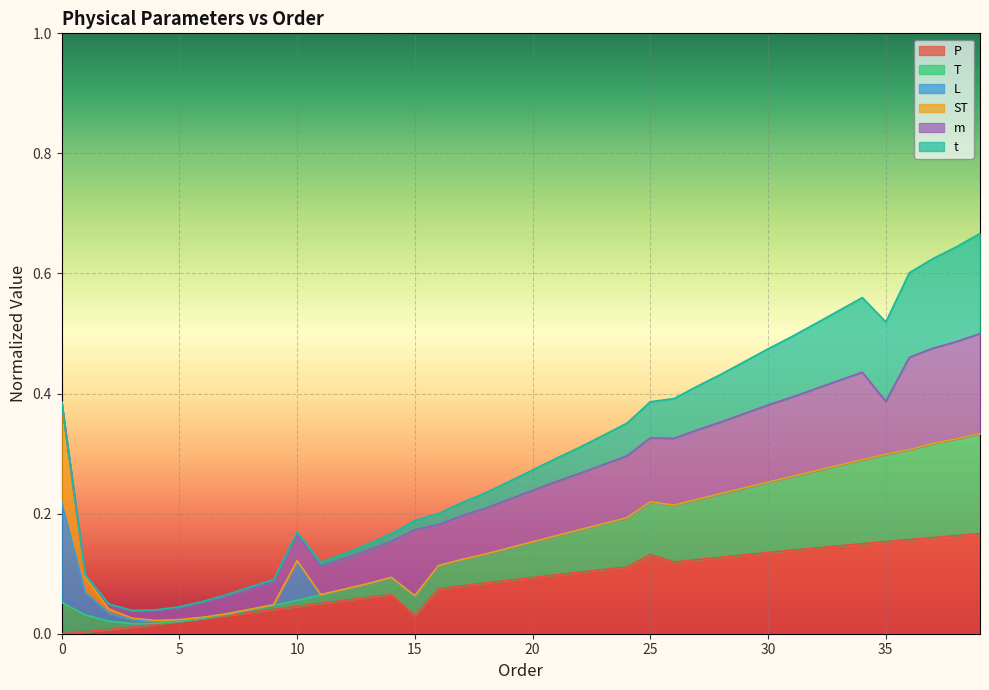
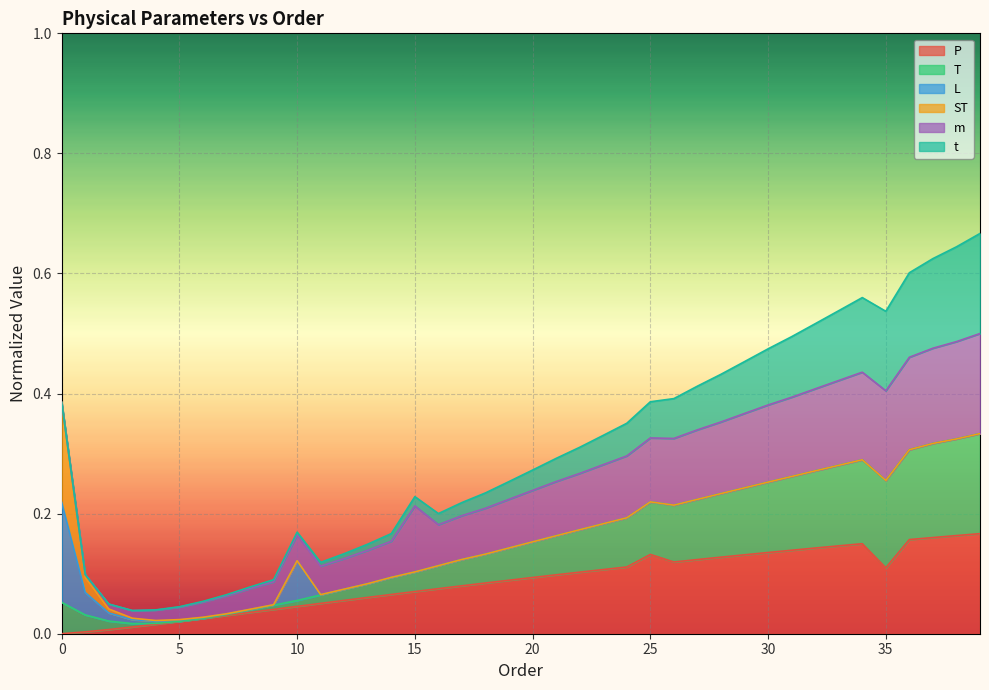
P, 15: 0.03 -> 0.07
P, 35: 0.15 -> 0.11
m, 35: 0.09 -> 0.15
